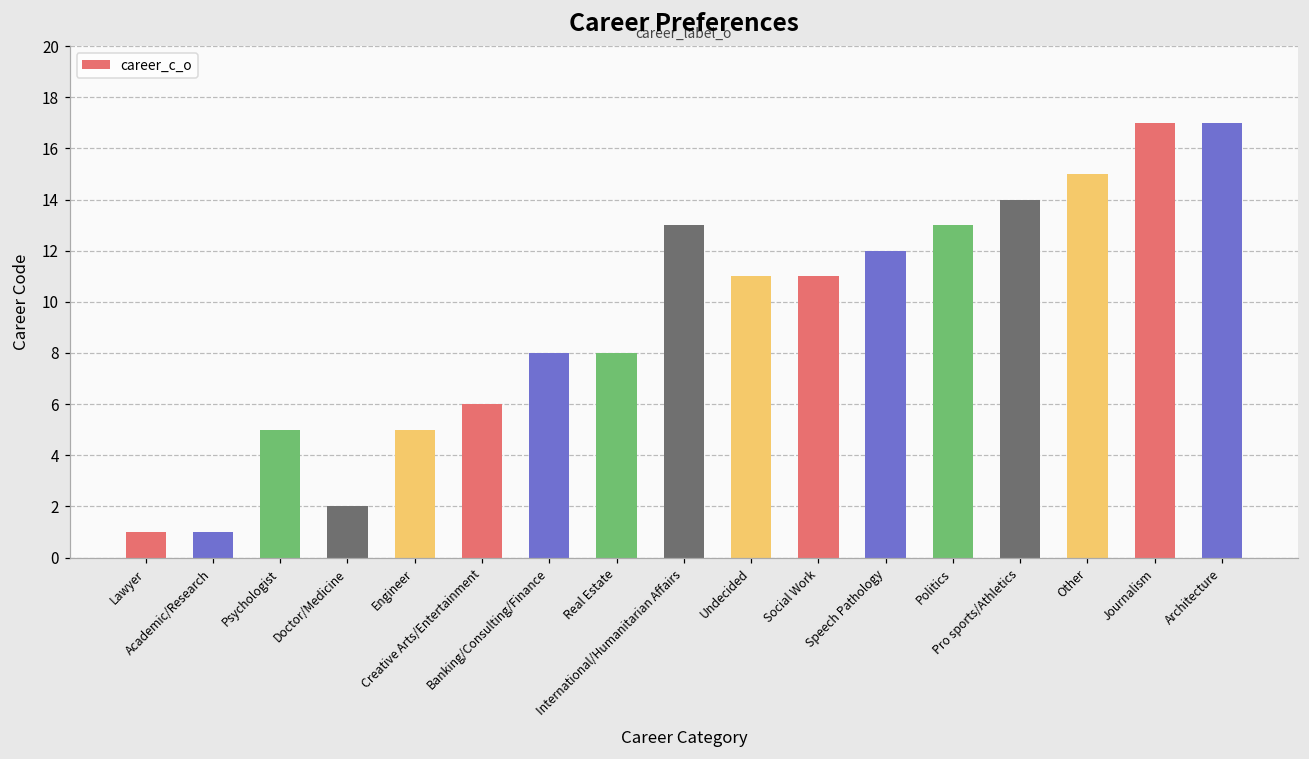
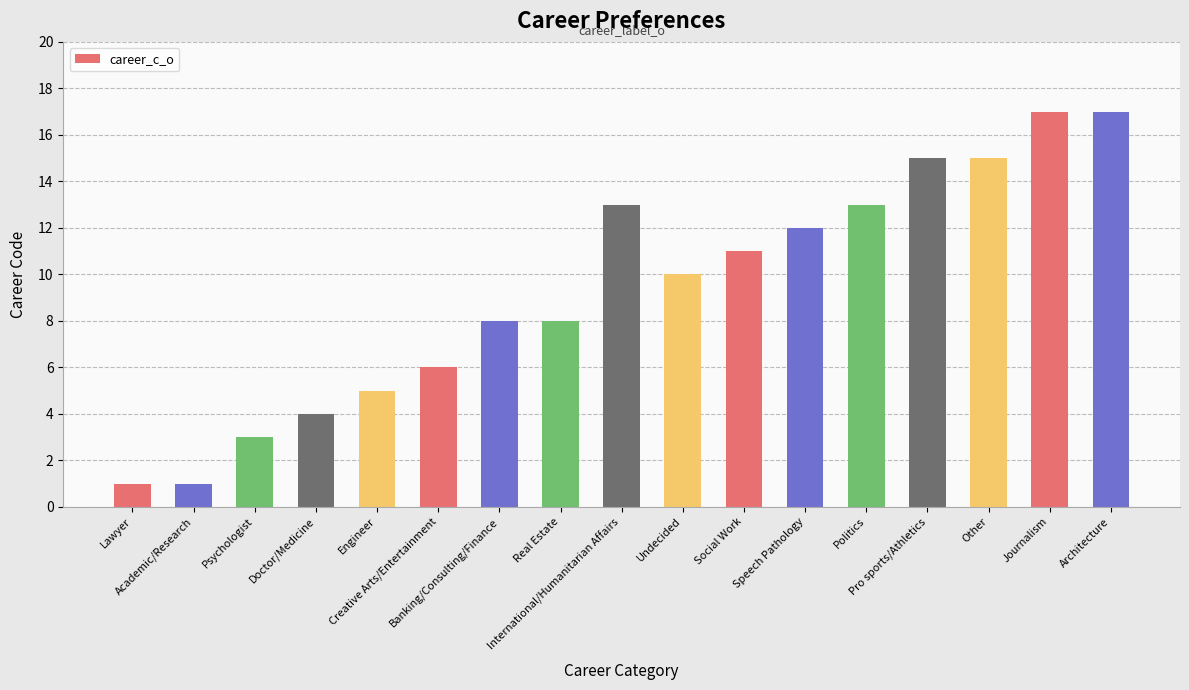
Psychologist: 5 -> 3
Doctor/Medicine: 2 -> 4
Undecided: 11 -> 10
Pro sports/Athletics: 14 -> 15
